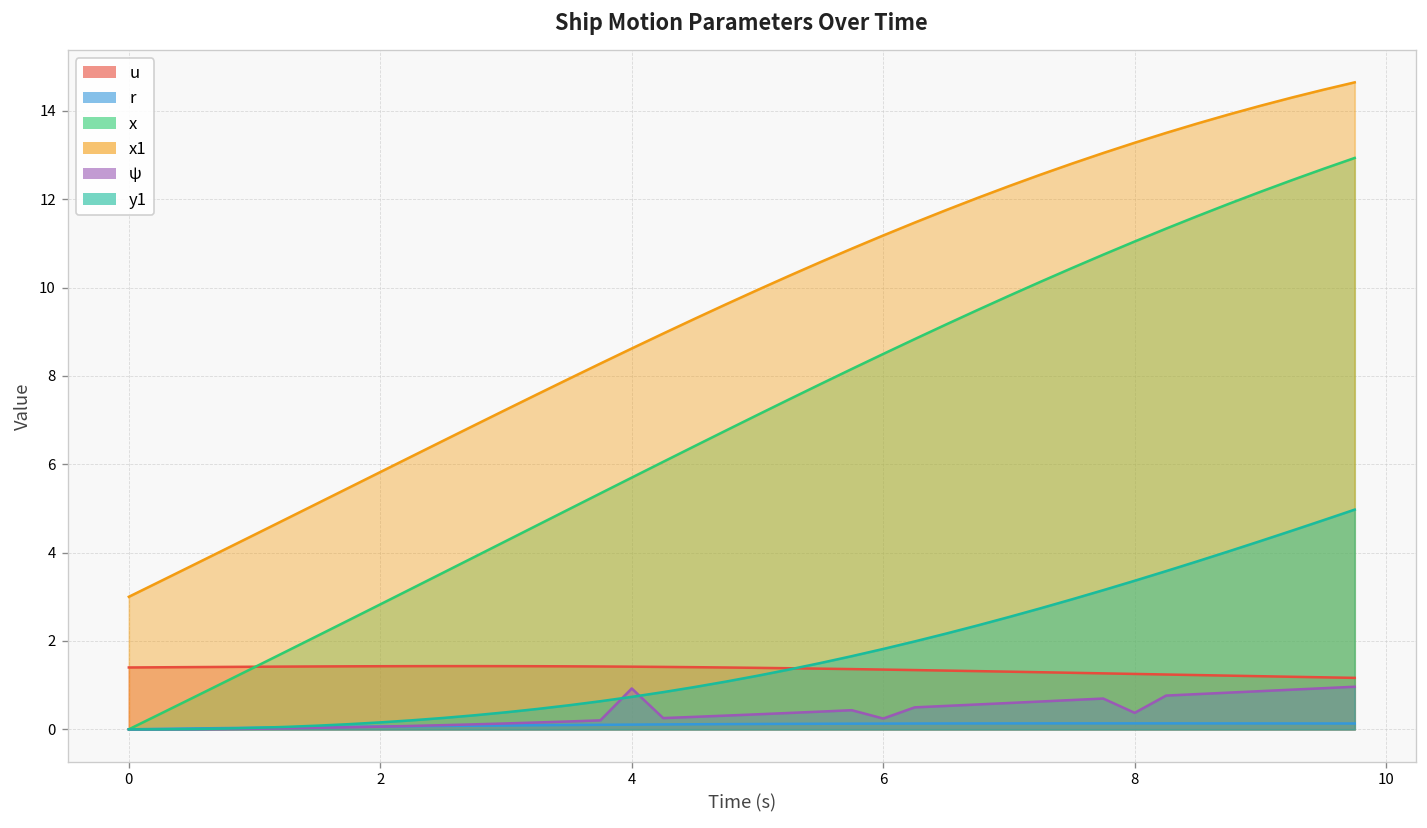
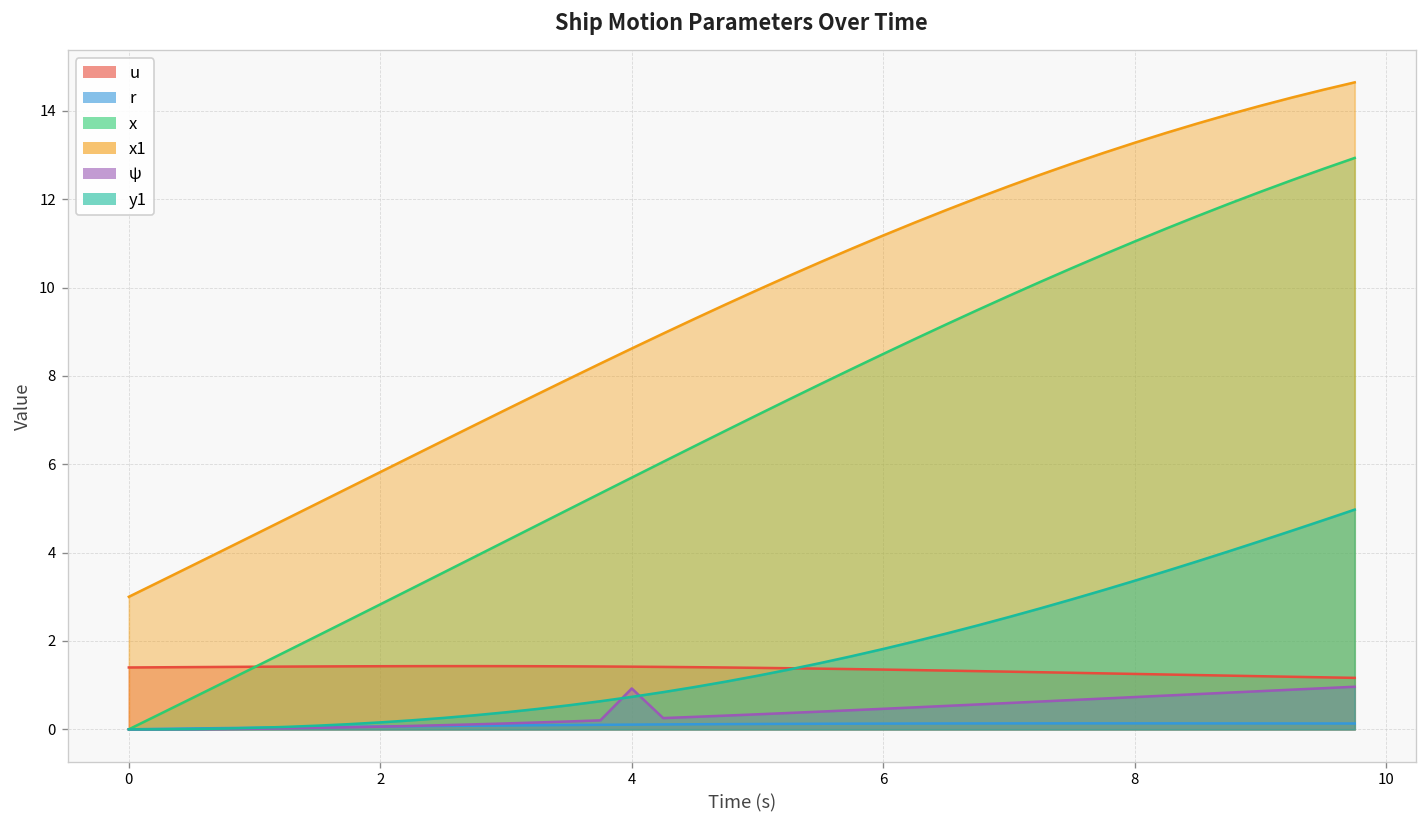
ψ, 6: 0.2 -> 0.5
ψ, 8: 0.4 -> 0.7
